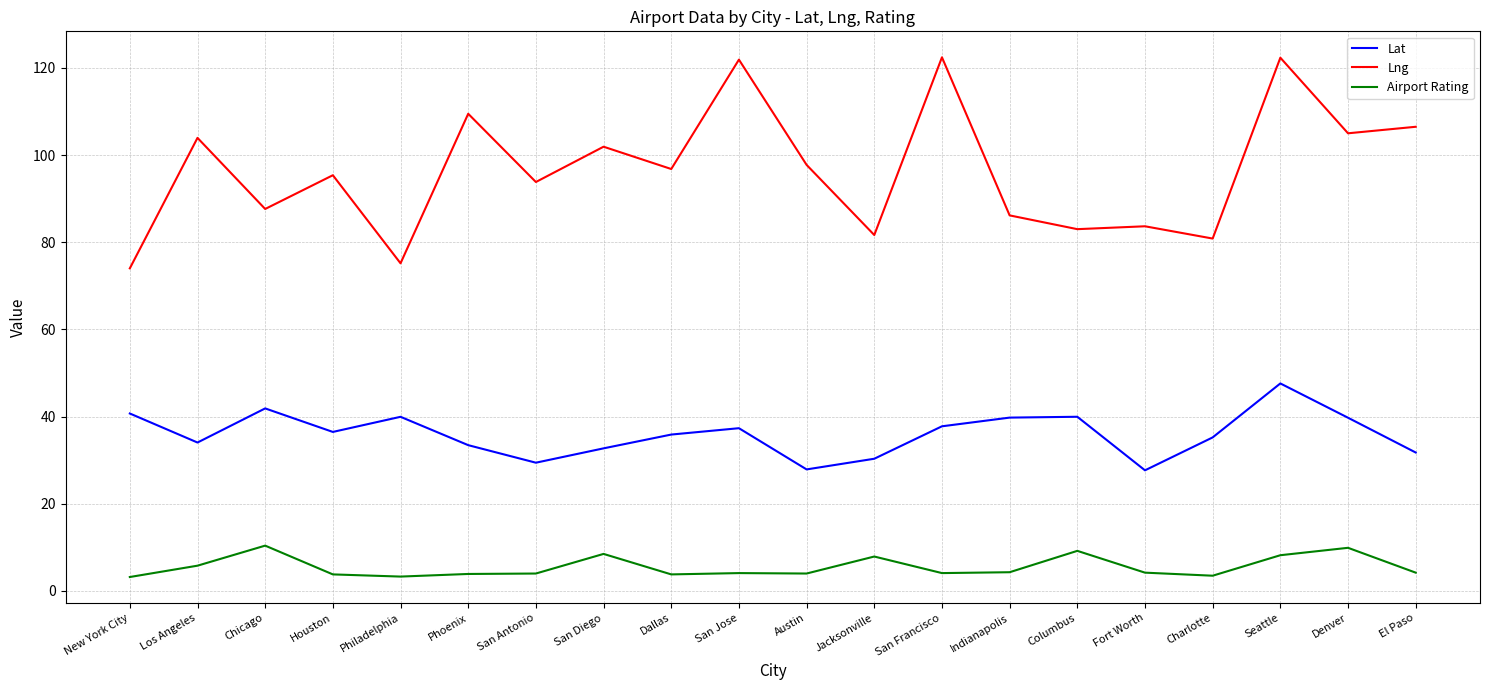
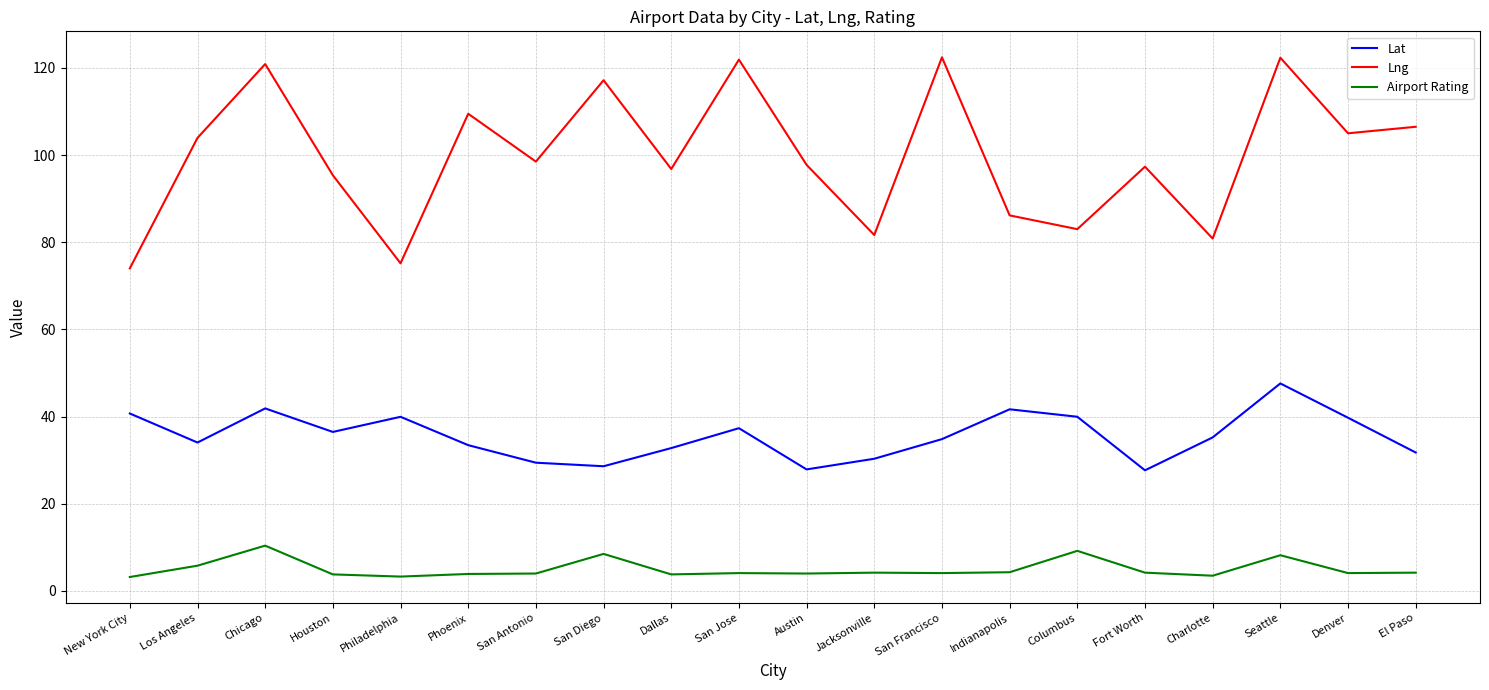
Lng, Chicago: 88 -> 121
Lng, San Antonio: 94 -> 98
Lat, San Diego: 33 -> 29
Lng, San Diego: 102 -> 117
Lat, Dallas: 36 -> 33
Airport Rating, Jacksonville: 8 -> 4
Lat, San Francisco: 38 -> 35
Lat, Indianapolis: 40 -> 42
Lng, Fort Worth: 84 -> 97
Airport Rating, Denver: 10 -> 4
